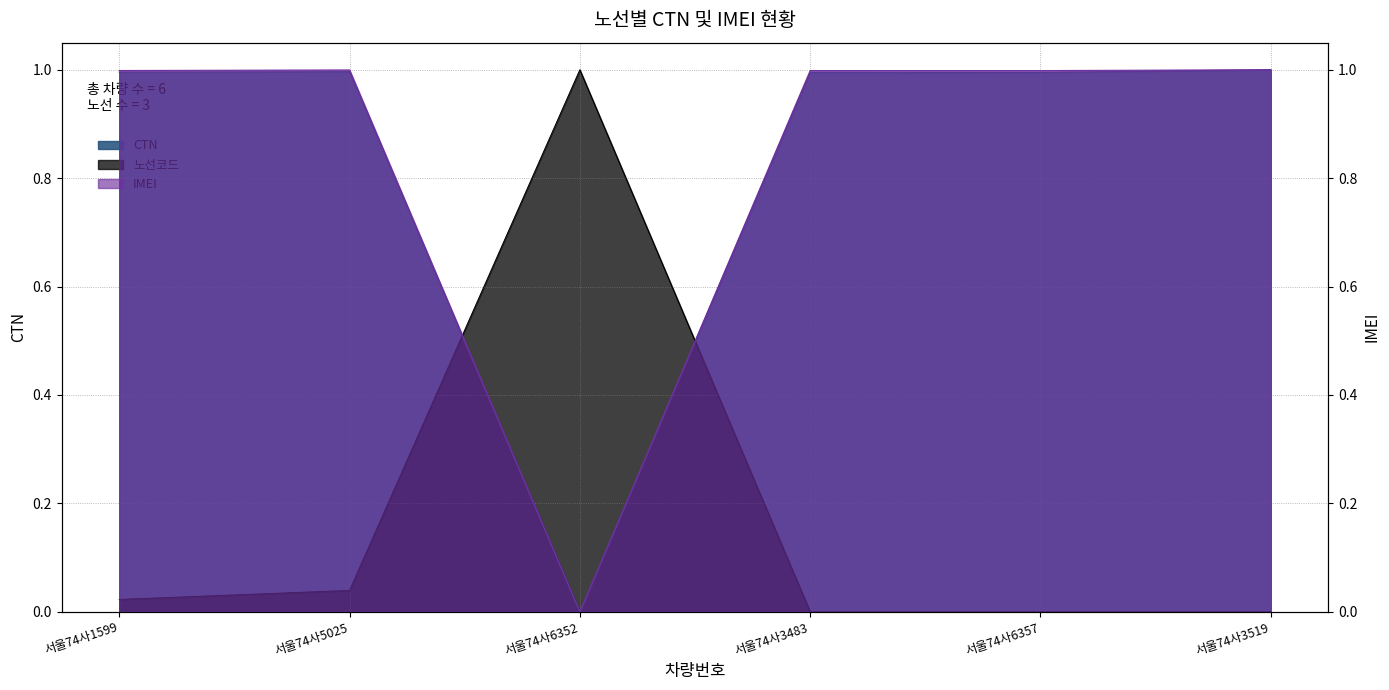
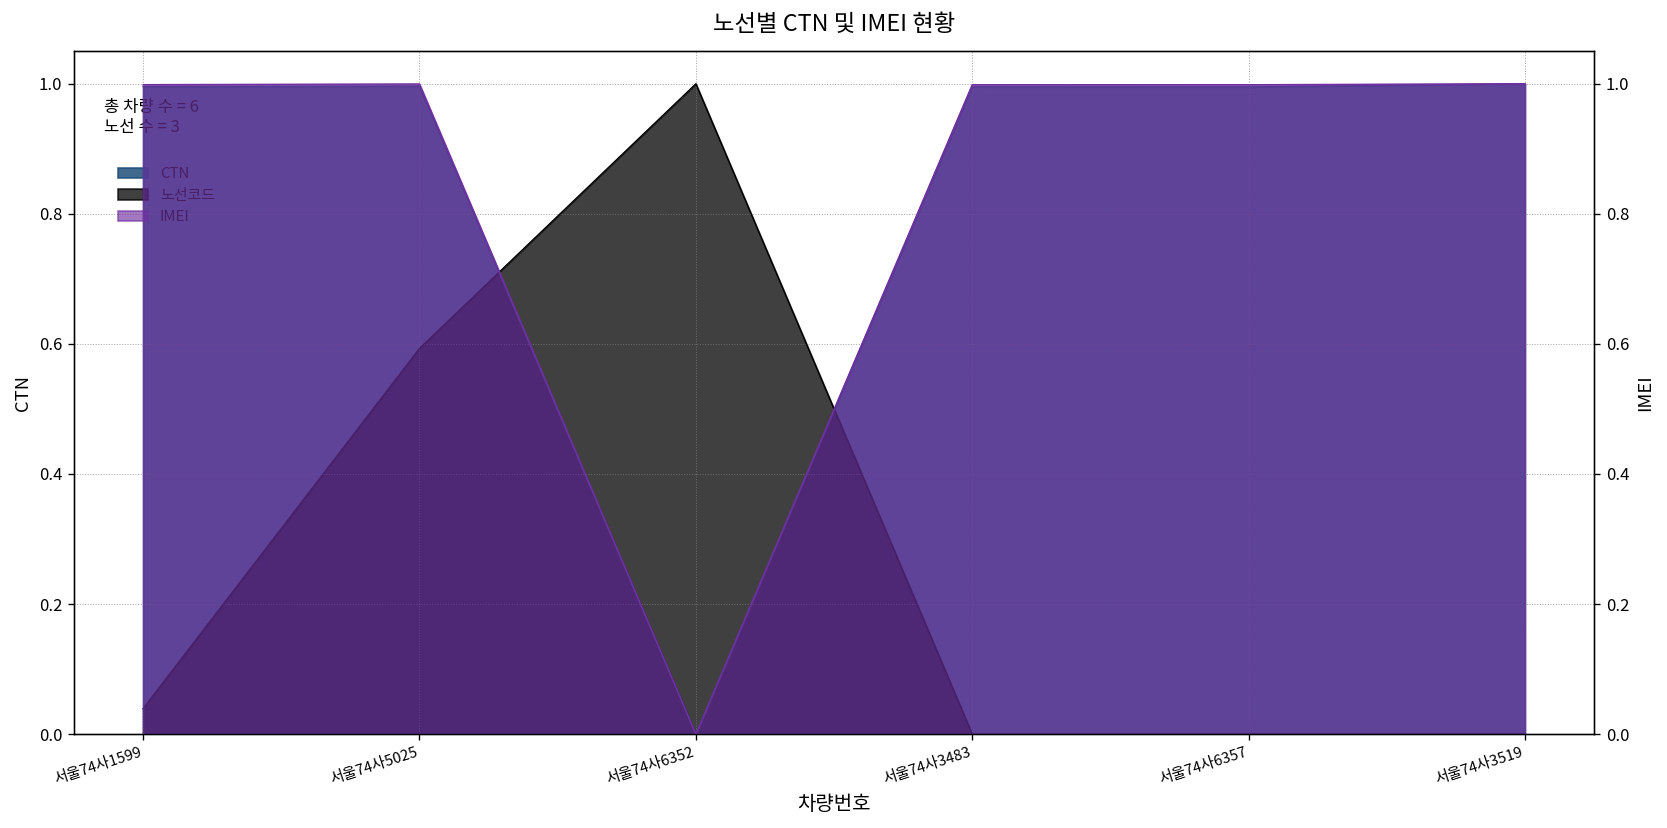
노선코드, 서울74사1599: 0.02 -> 0.04
노선코드, 서울74사5025: 0.04 -> 0.59
